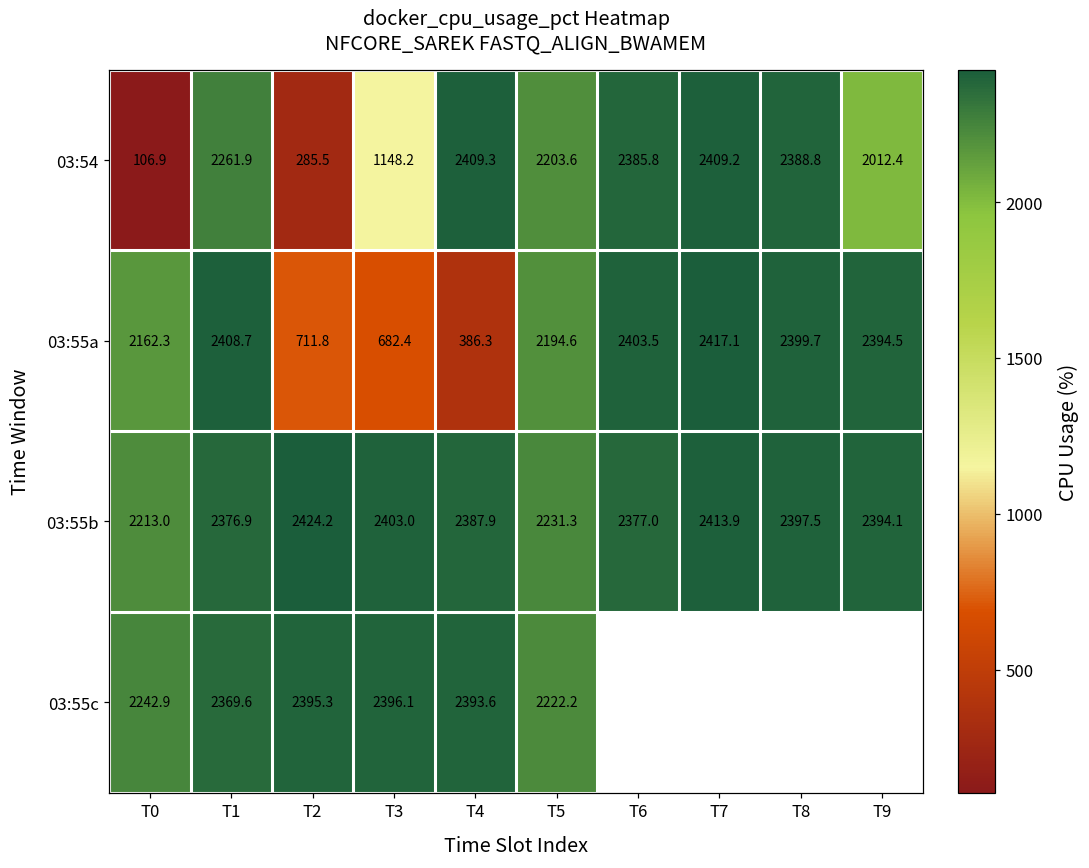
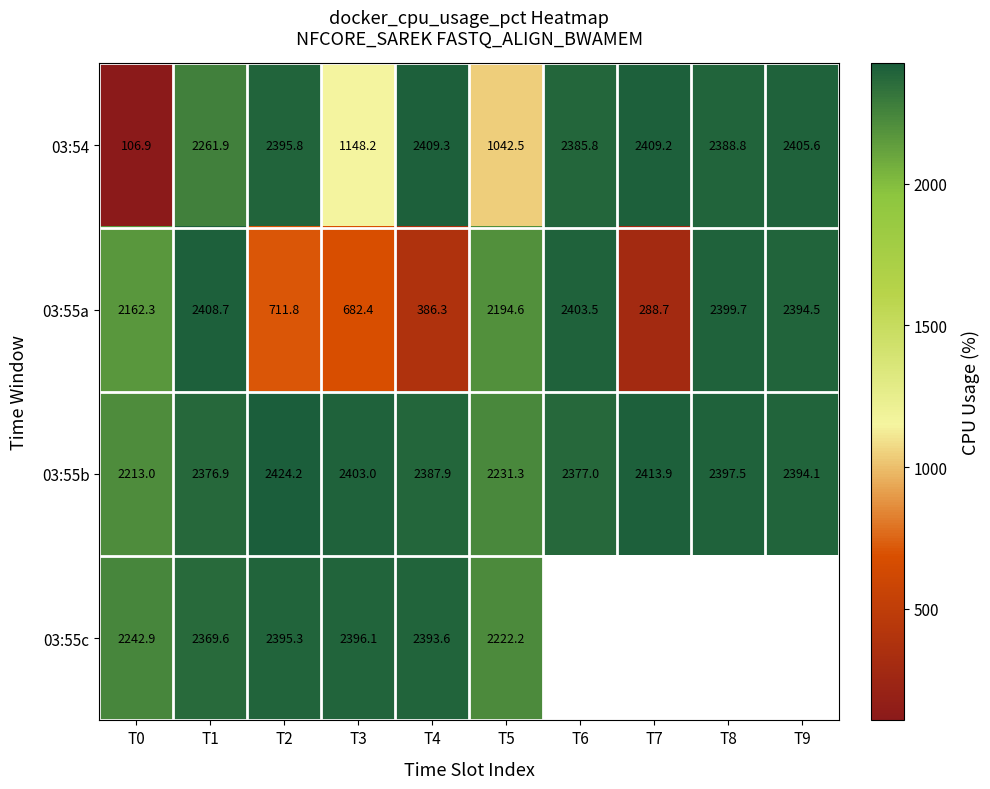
03:54, T2: 285.5 -> 2395.8
03:54, T5: 2203.6 -> 1042.5
03:54, T9: 2012.4 -> 2405.6
03:55a, T7: 2417.1 -> 288.7
